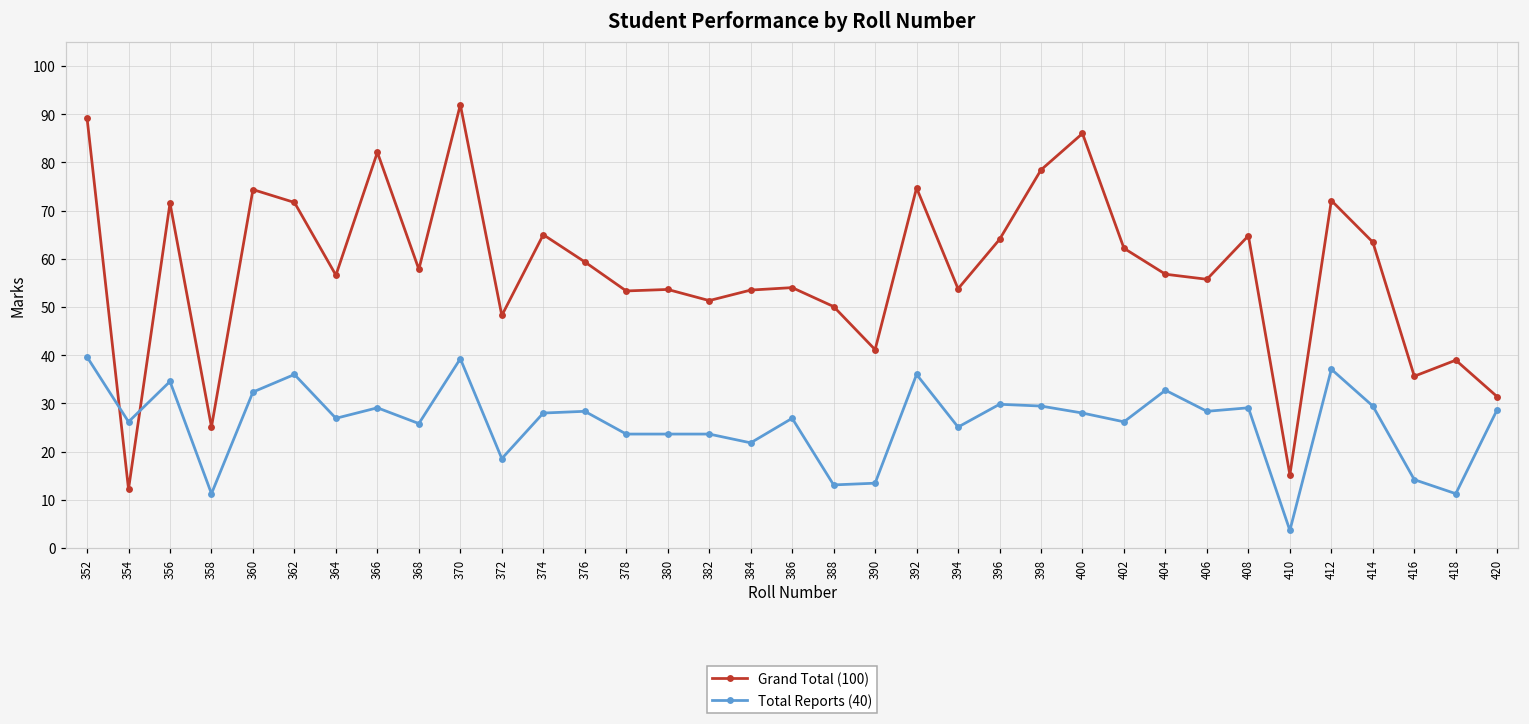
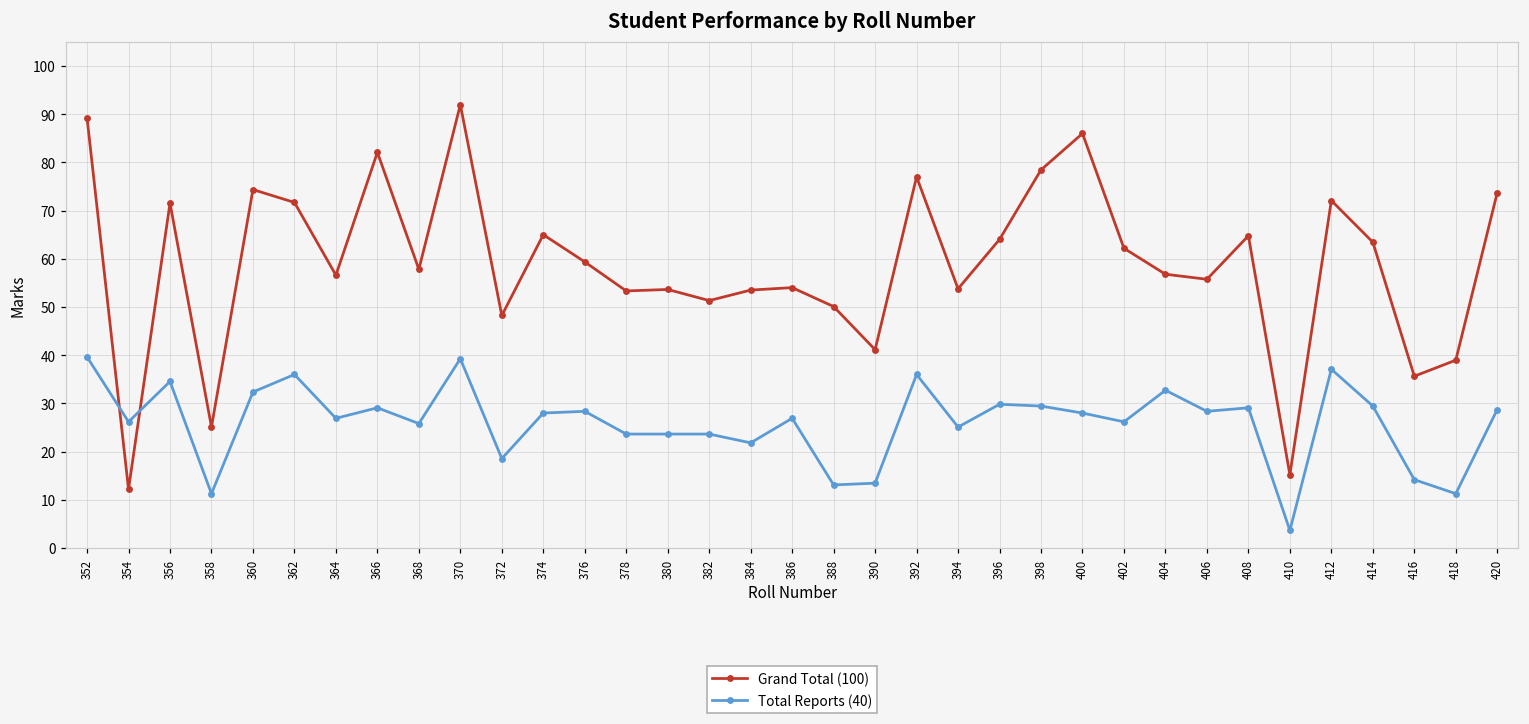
Grand Total (100), 392: 75 -> 77
Grand Total (100), 420: 31 -> 74
